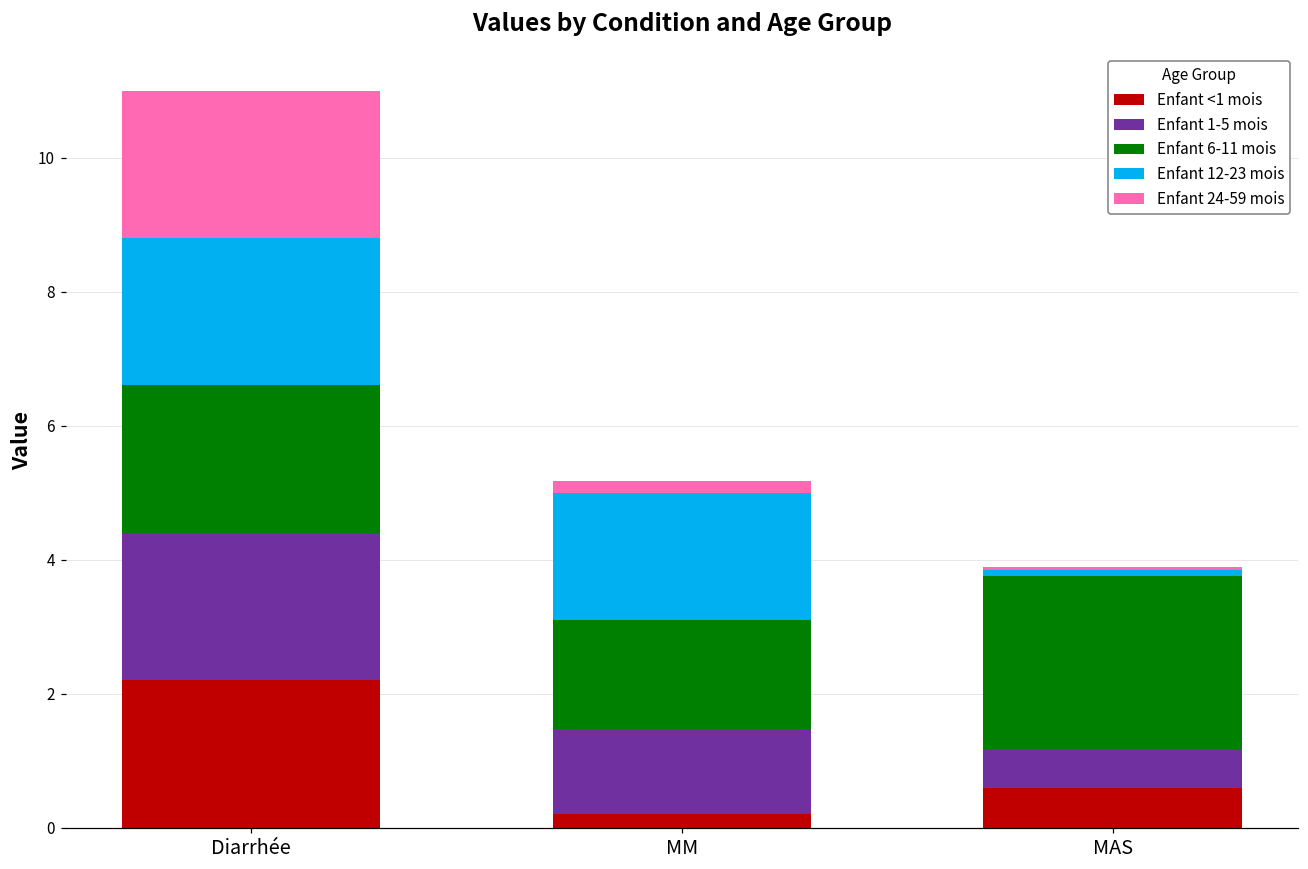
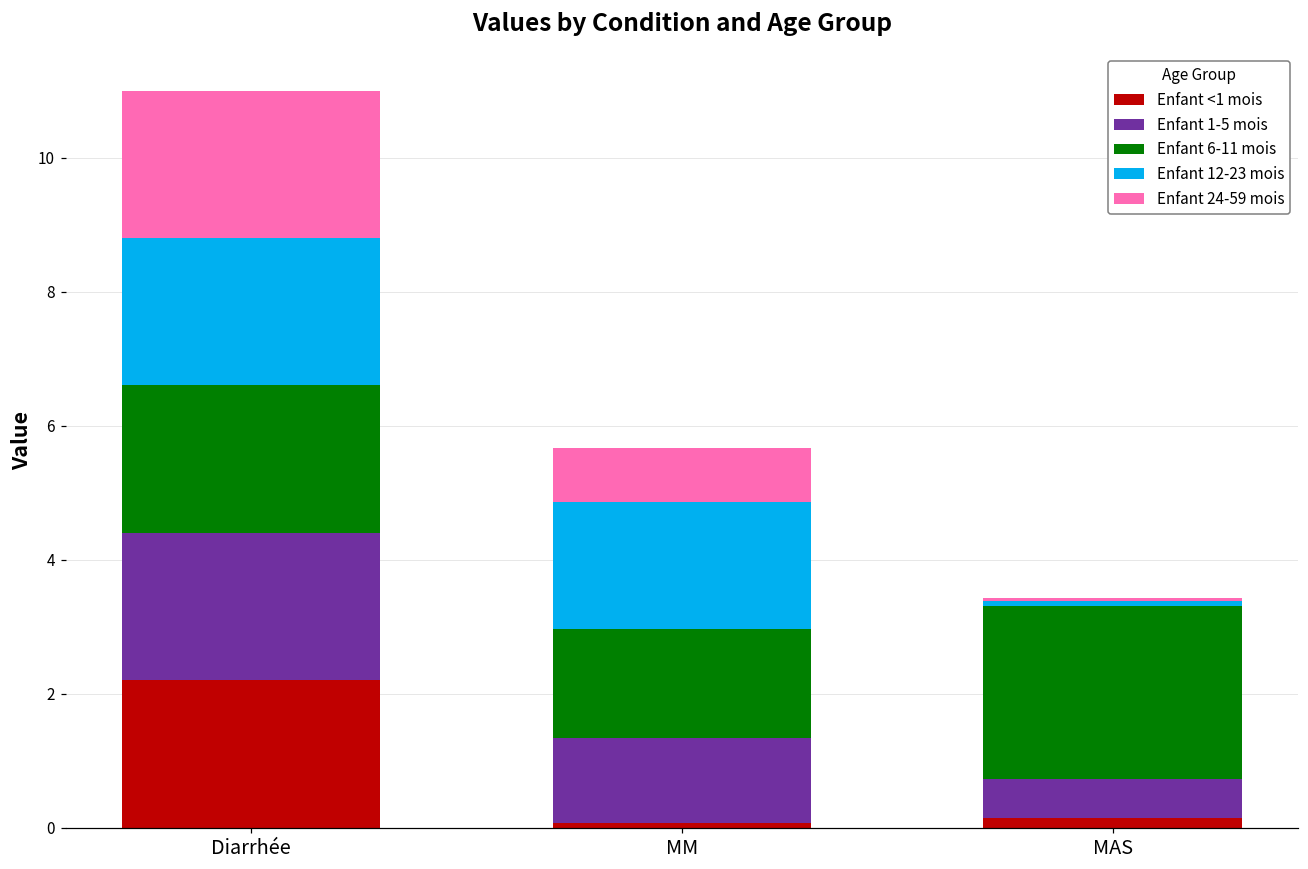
Enfant <1 mois, MM: 0.2 -> 0.1
Enfant 24-59 mois, MM: 0.2 -> 0.8
Enfant <1 mois, MAS: 0.6 -> 0.1
